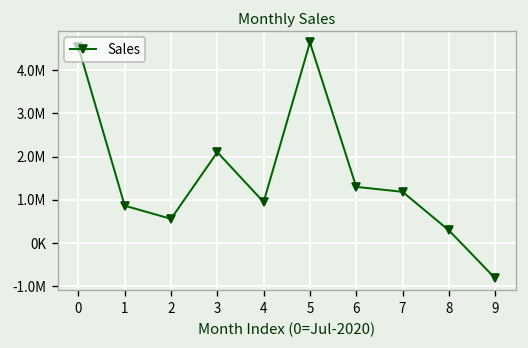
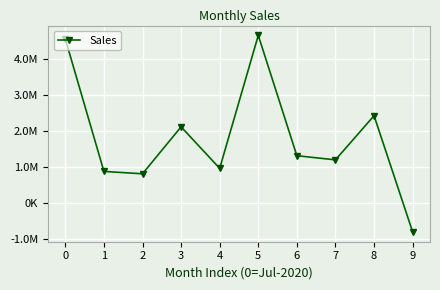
2: 600000 -> 800000
8: 300000 -> 2400000
